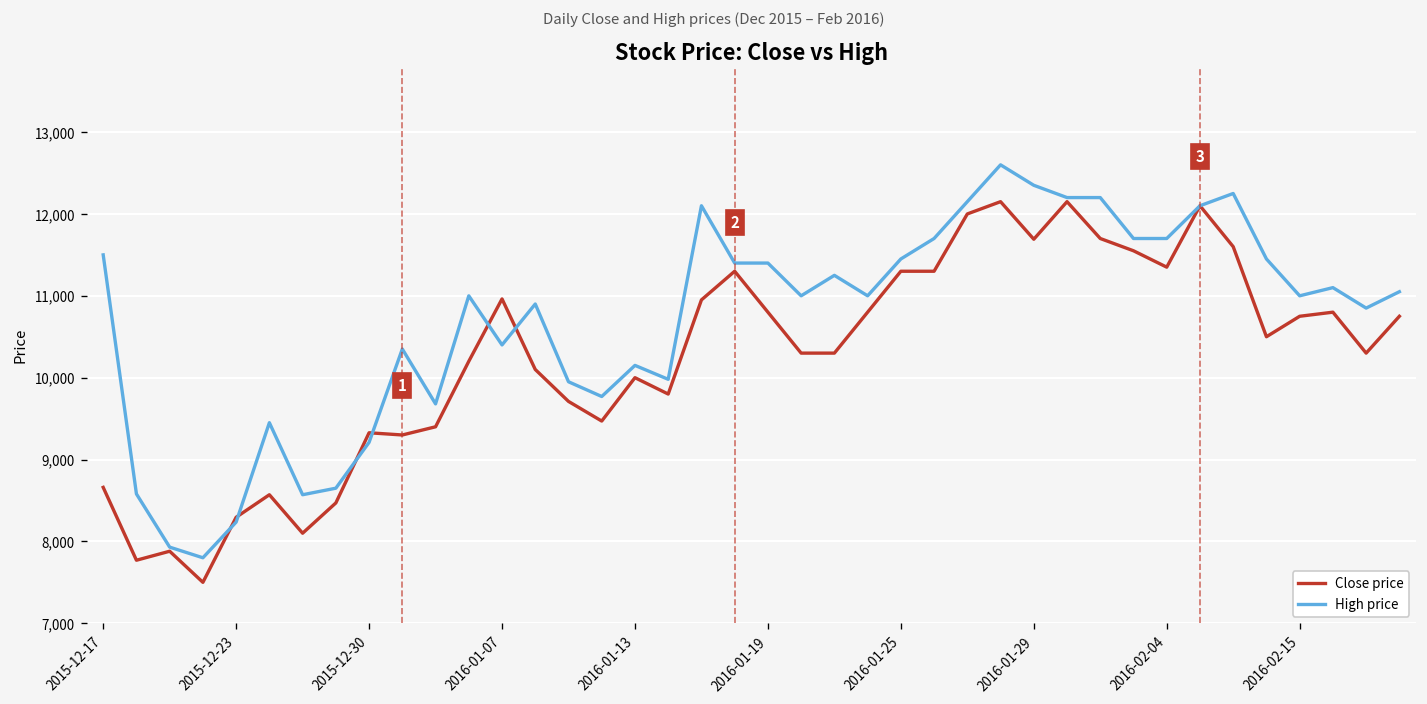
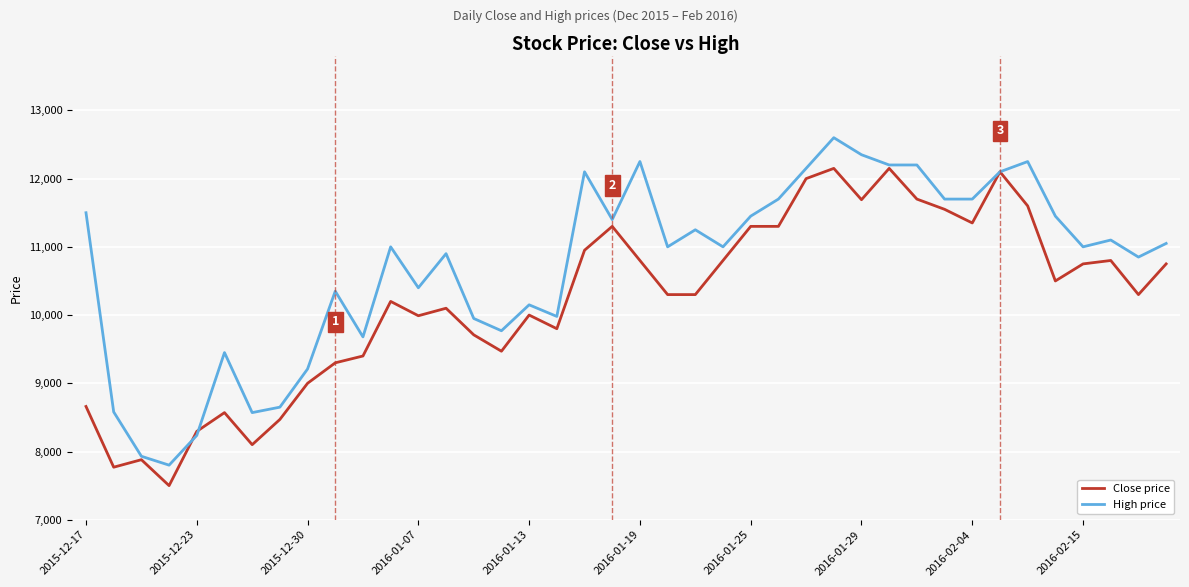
Close price, 2015-12-30: 9,300 -> 9,000
Close price, 2016-01-07: 11,000 -> 10,000
High price, 2016-01-19: 11,400 -> 12,300
